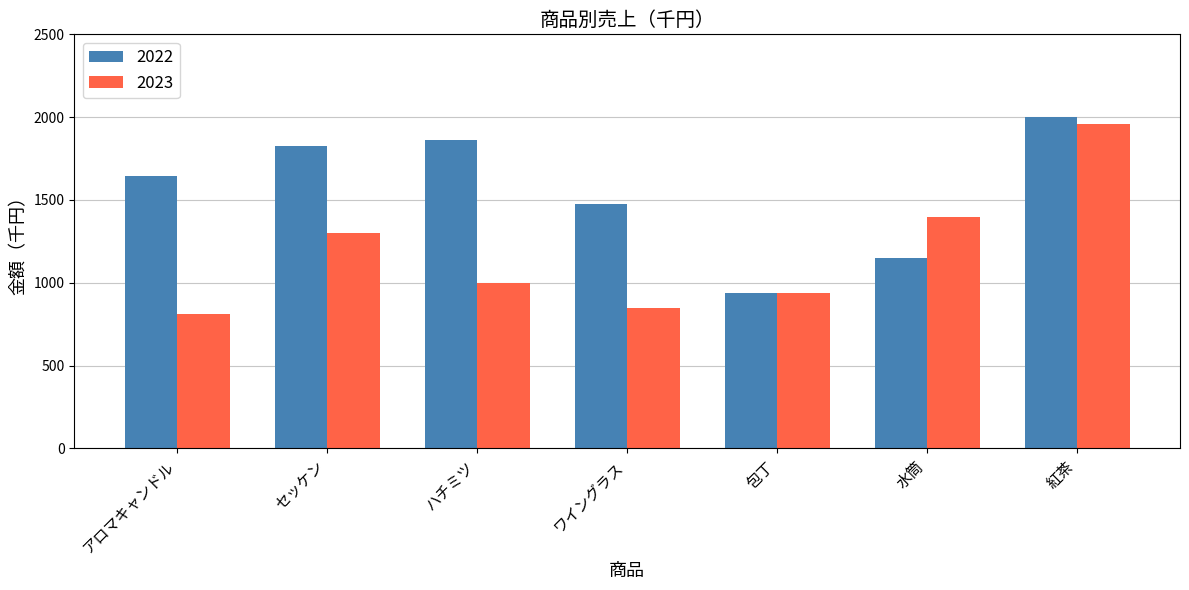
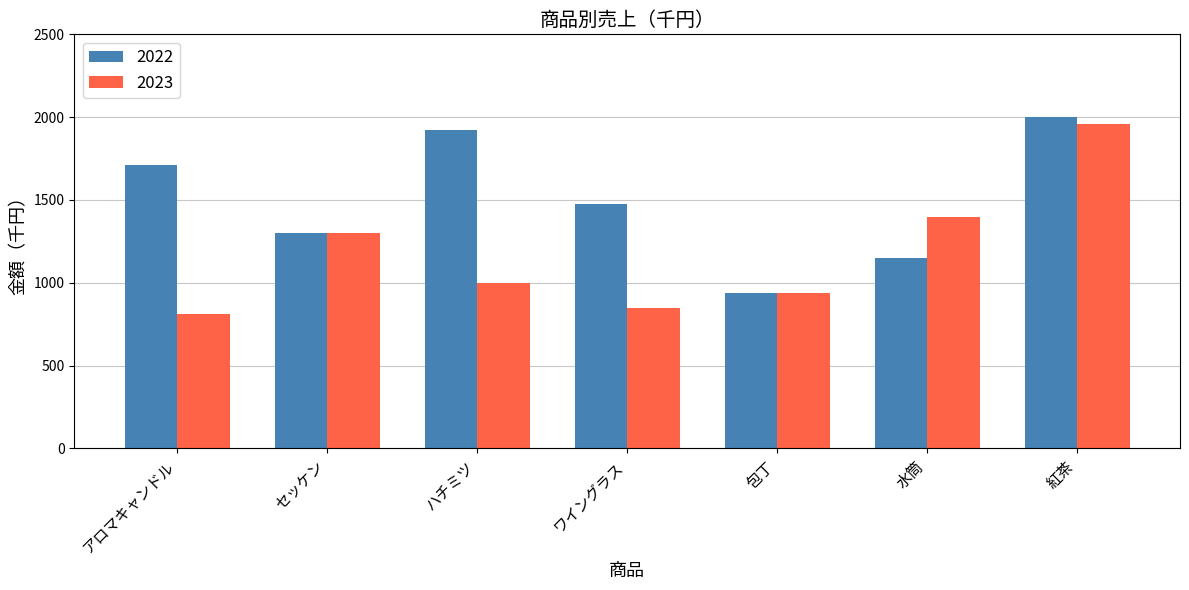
2022, アロマキャンドル: 1650 -> 1710
2022, セッケン: 1830 -> 1300
2022, ハチミツ: 1860 -> 1930
